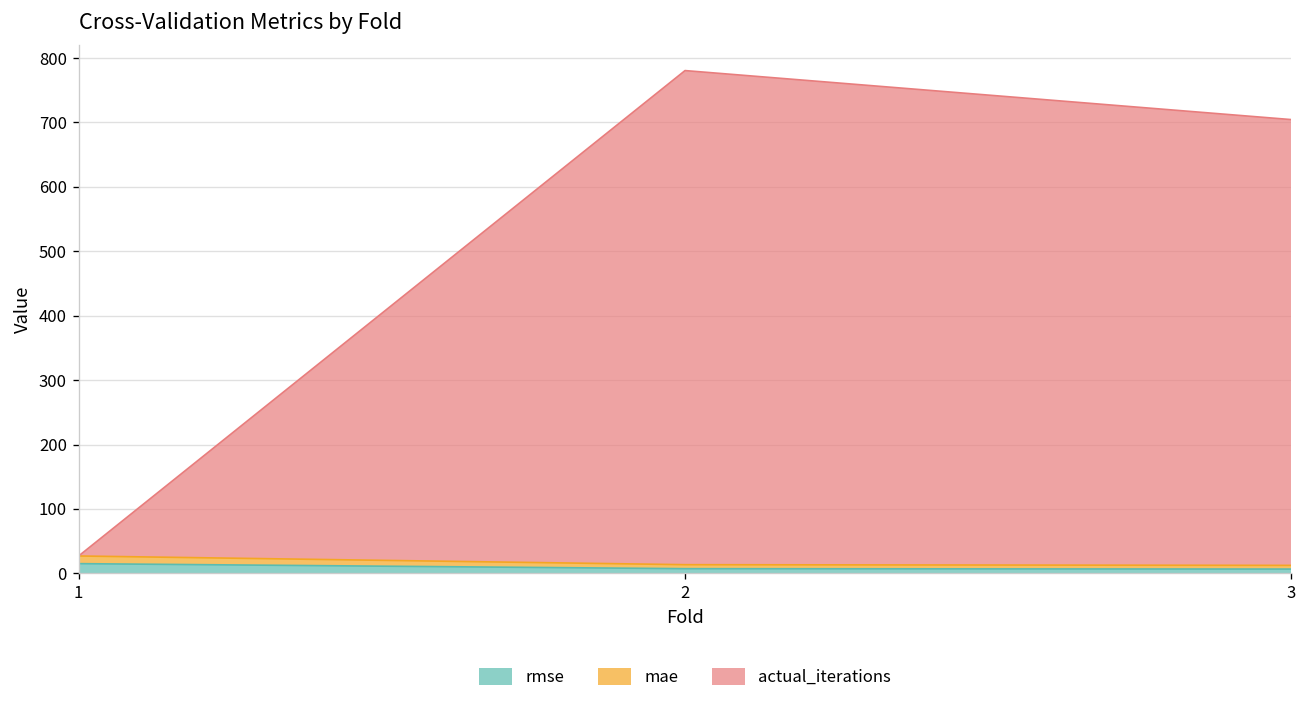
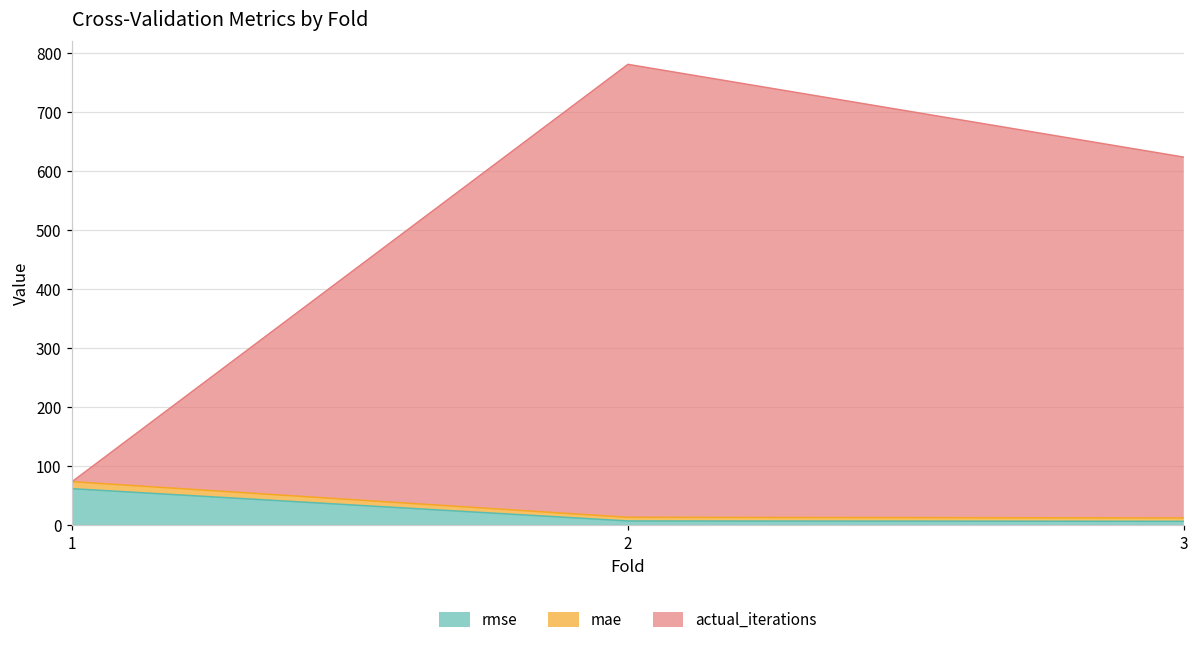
rmse, 1: 20 -> 60
actual_iterations, 3: 690 -> 610
